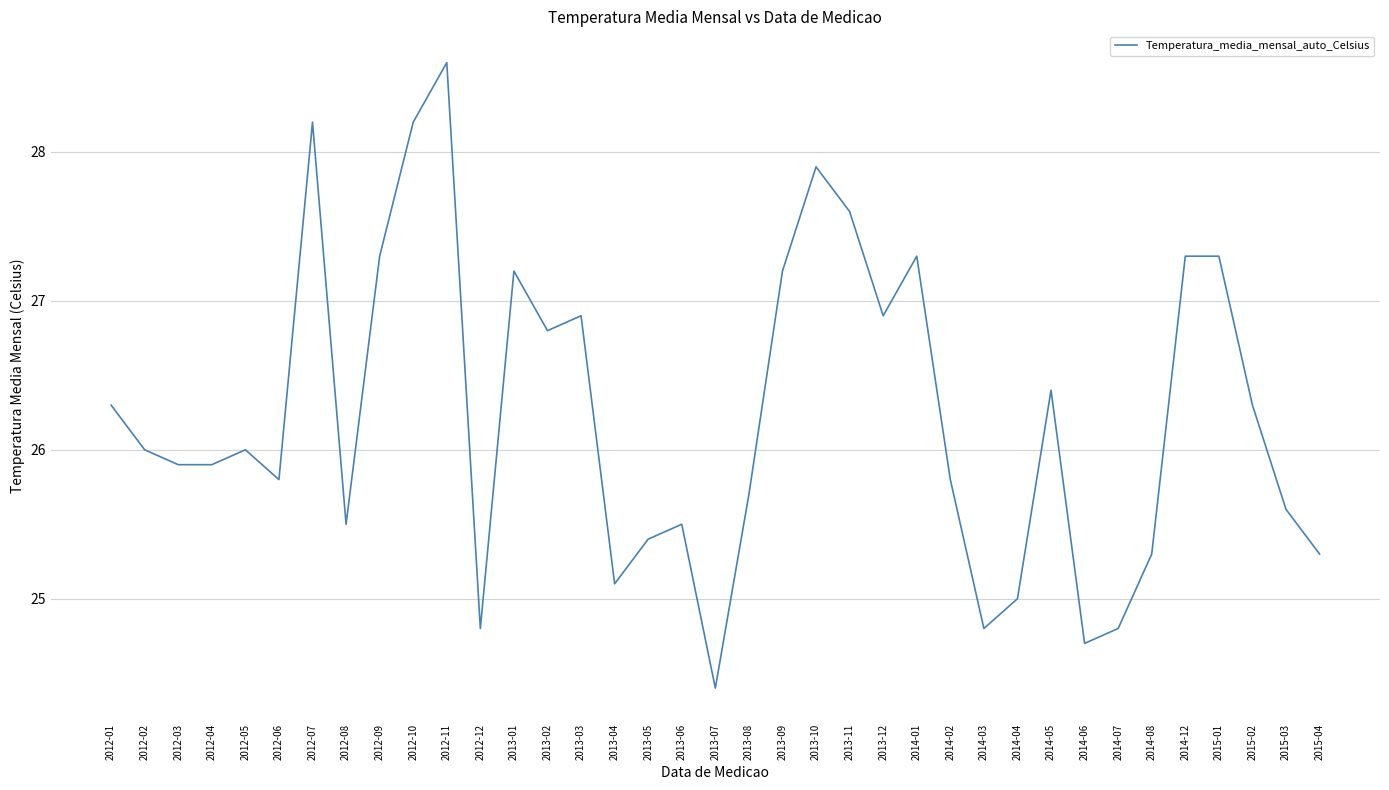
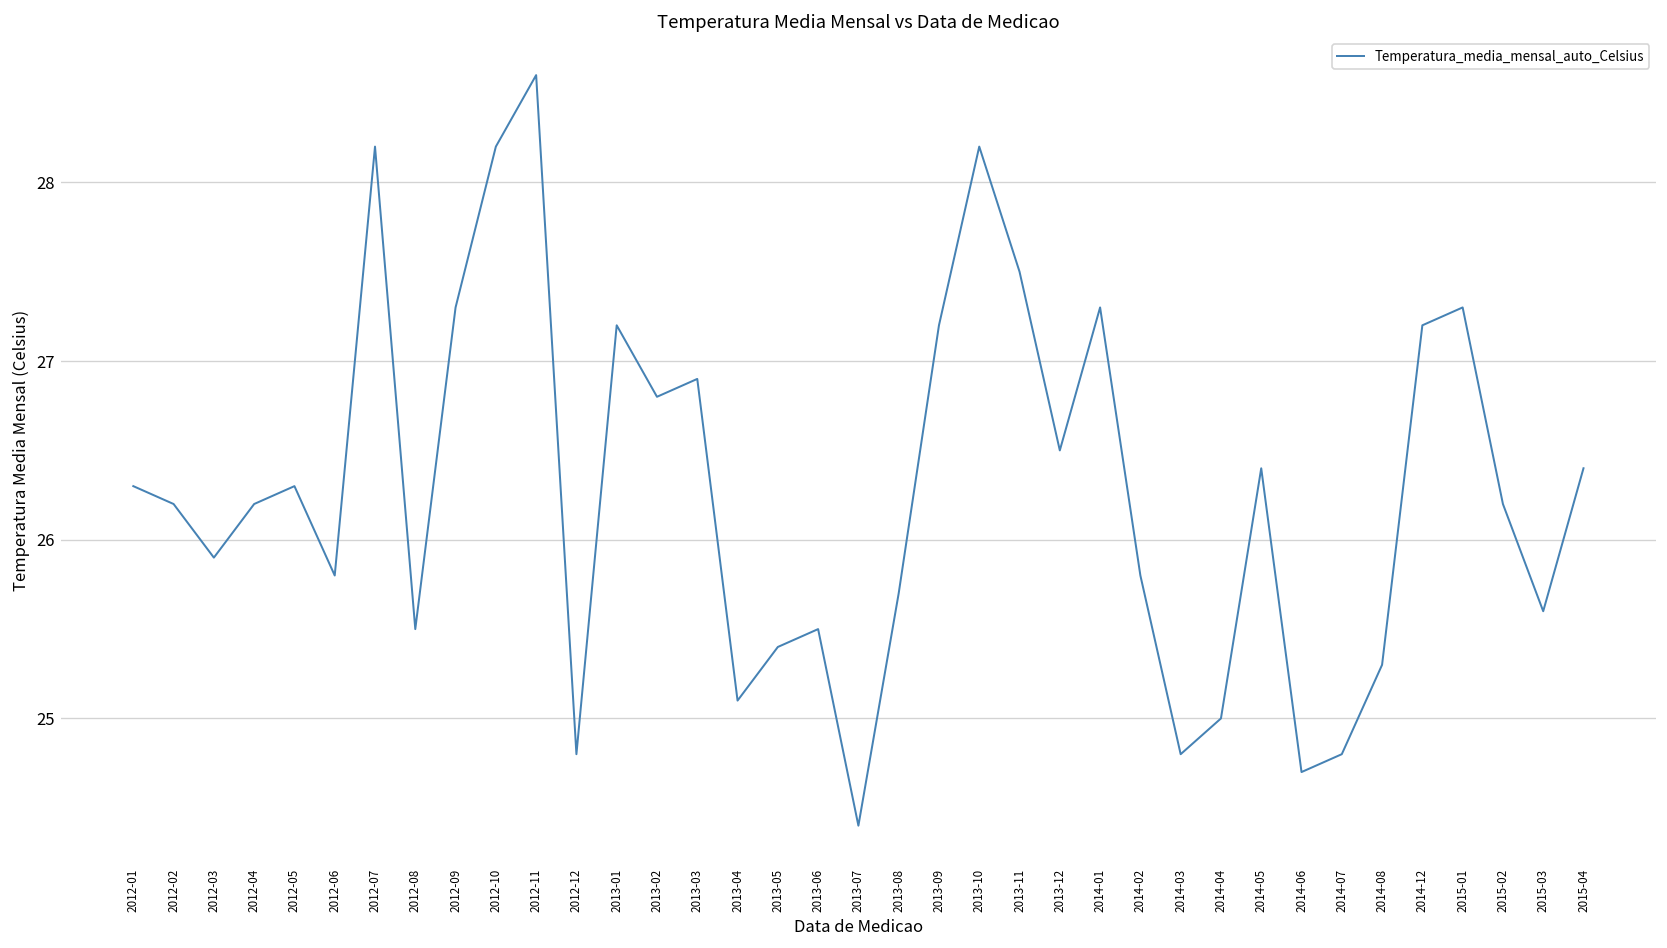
2012-02: 26.0 -> 26.2
2012-04: 25.9 -> 26.2
2012-05: 26.0 -> 26.3
2013-10: 27.9 -> 28.2
2013-11: 27.6 -> 27.5
2013-12: 26.9 -> 26.5
2014-12: 27.3 -> 27.2
2015-02: 26.3 -> 26.2
2015-04: 25.3 -> 26.4
